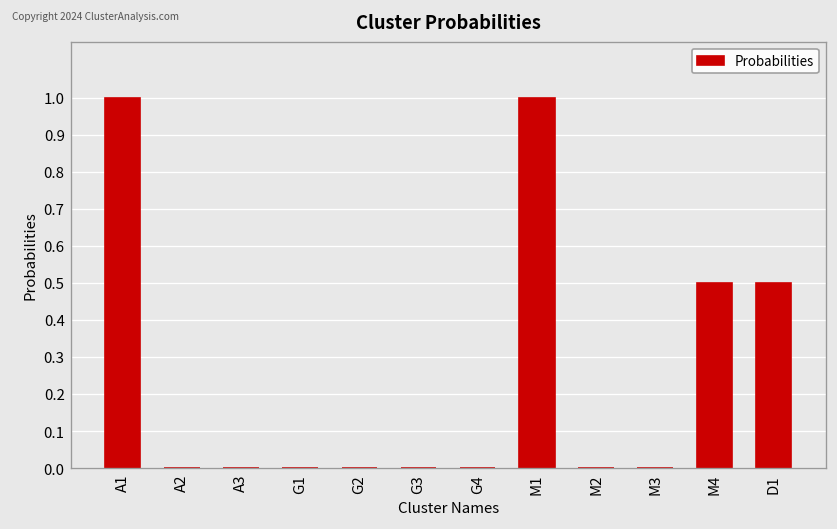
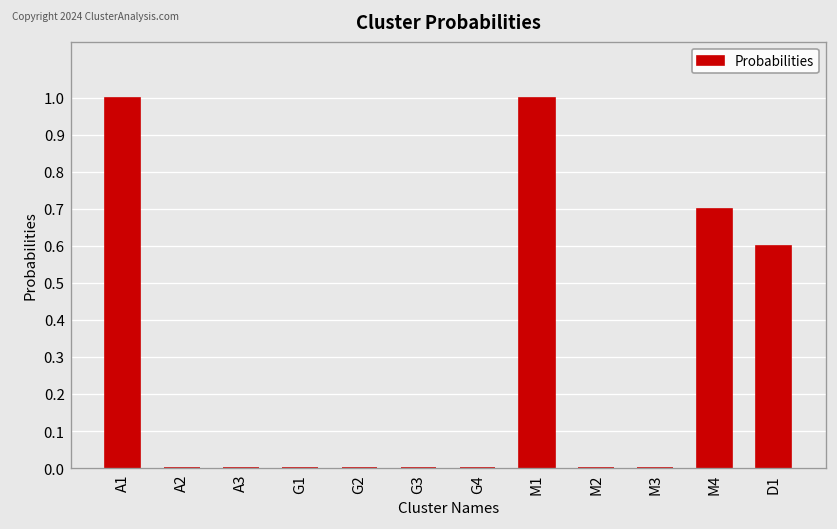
M4: 0.5 -> 0.7
D1: 0.5 -> 0.6
